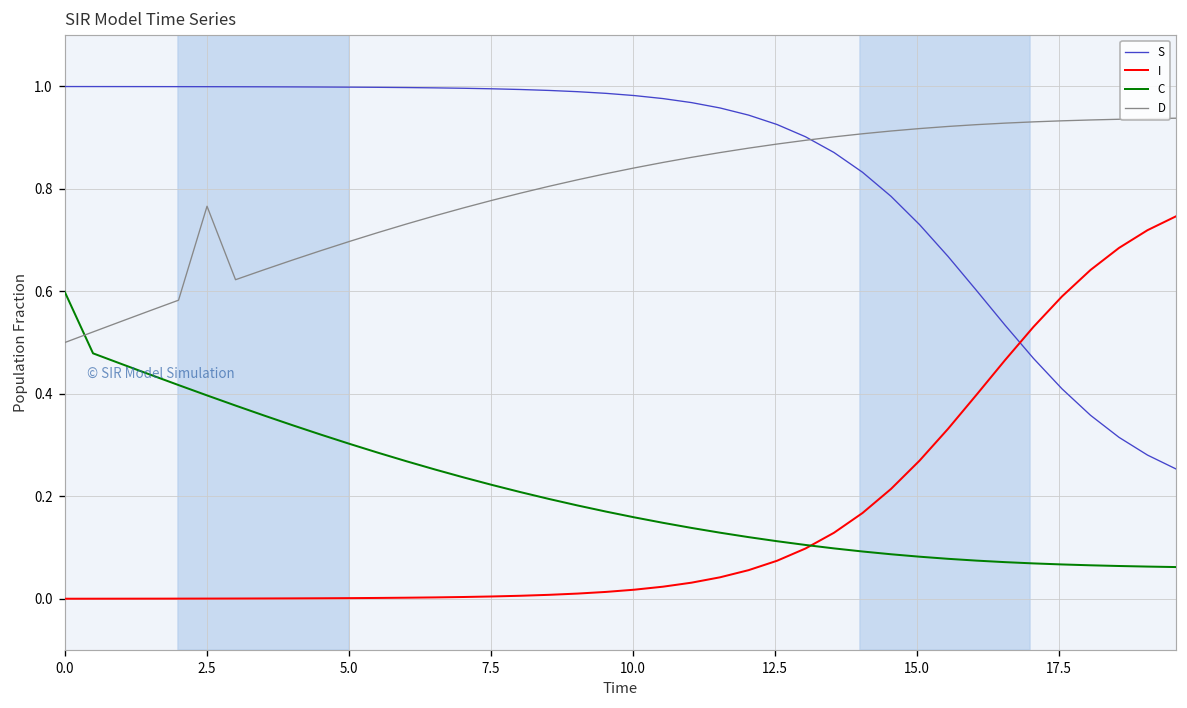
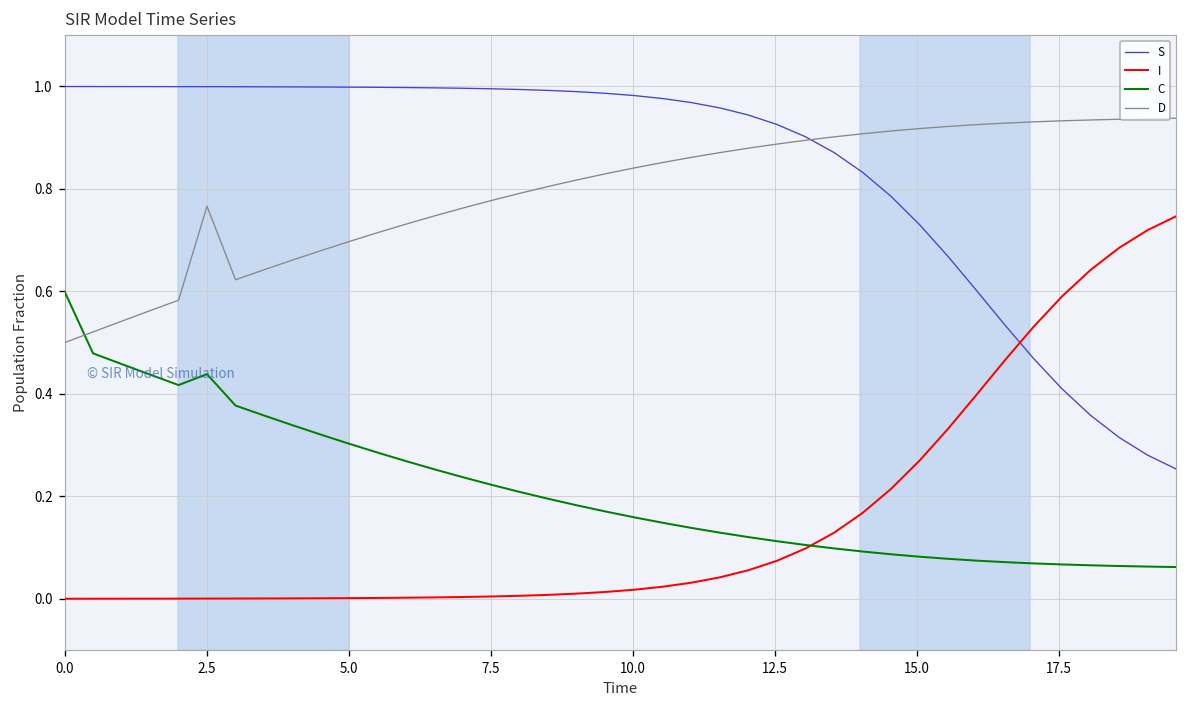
C, 2.5: 0.40 -> 0.44
